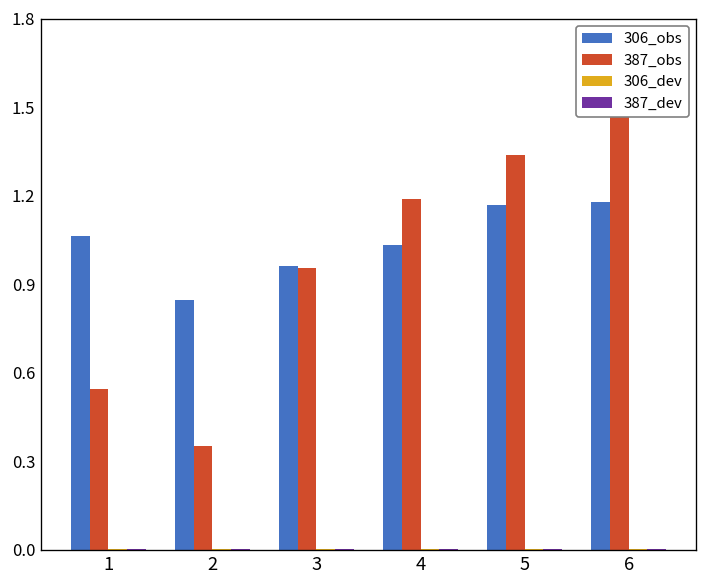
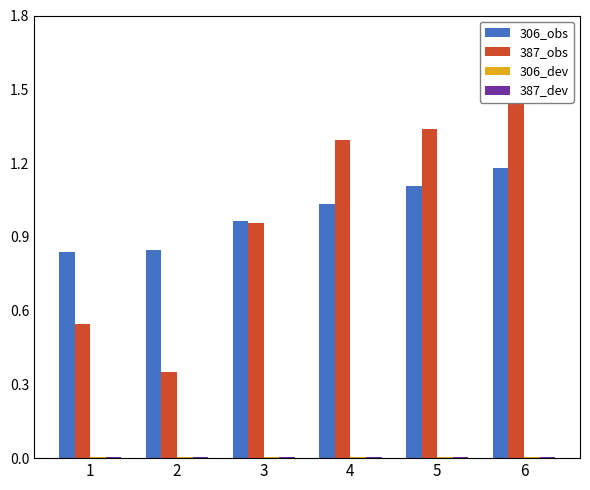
306_obs, 1: 1.06 -> 0.84
387_obs, 4: 1.19 -> 1.29
306_obs, 5: 1.17 -> 1.11
